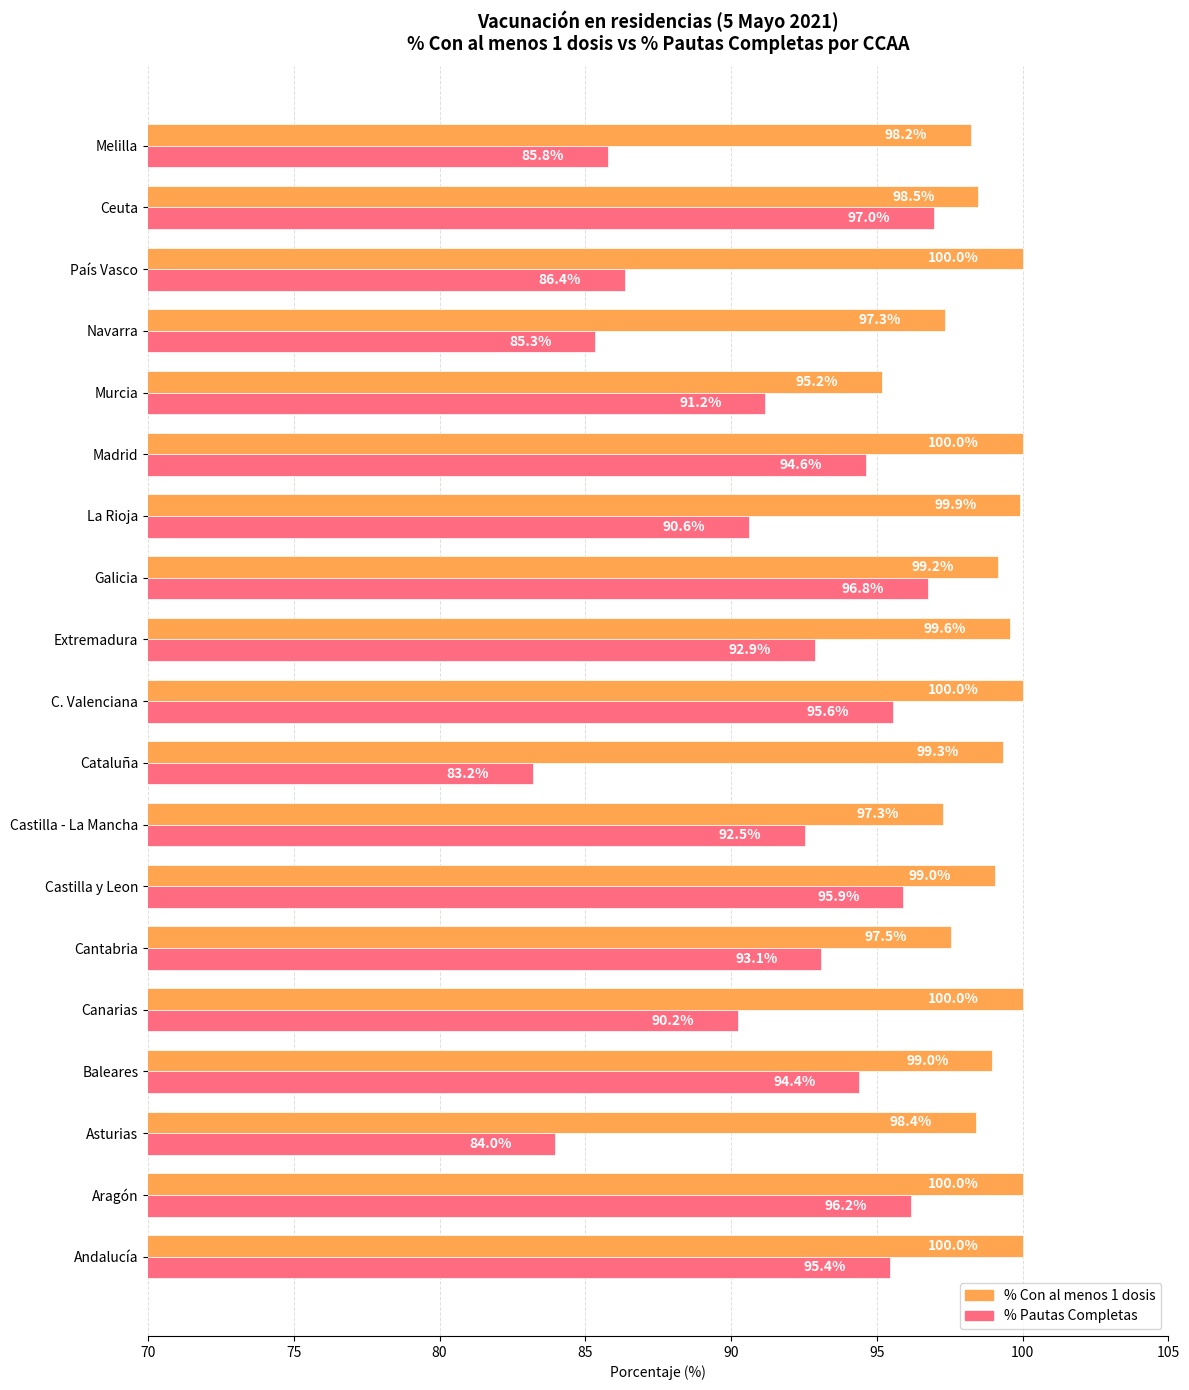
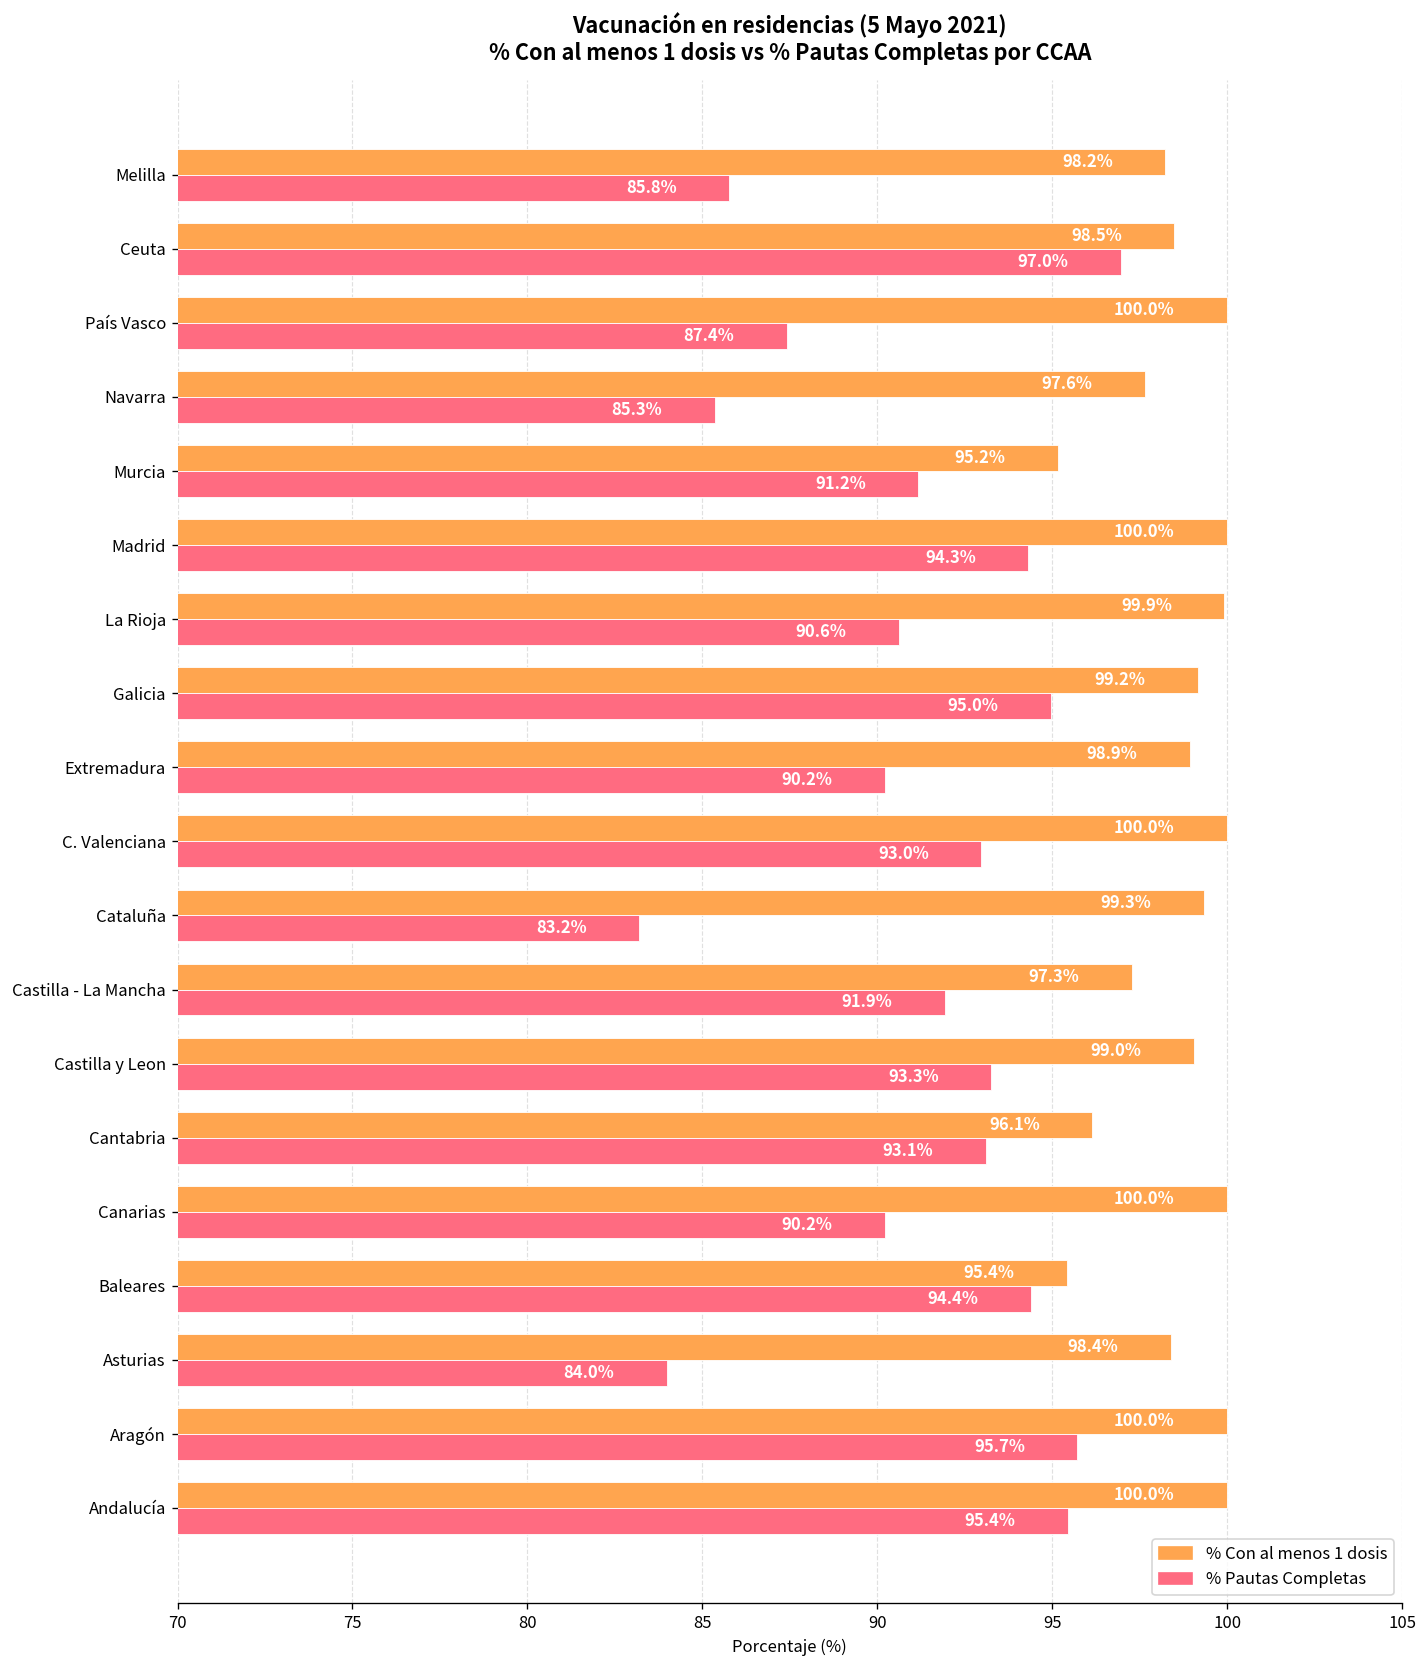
% Pautas Completas, País Vasco: 86.4% -> 87.4%
% Con al menos 1 dosis, Navarra: 97.3% -> 97.6%
% Pautas Completas, Madrid: 94.6% -> 94.3%
% Pautas Completas, Galicia: 96.8% -> 95.0%
% Con al menos 1 dosis, Extremadura: 99.6% -> 98.9%
% Pautas Completas, Extremadura: 92.9% -> 90.2%
% Pautas Completas, C. Valenciana: 95.6% -> 93.0%
% Pautas Completas, Castilla - La Mancha: 92.5% -> 91.9%
% Pautas Completas, Castilla y Leon: 95.9% -> 93.3%
% Con al menos 1 dosis, Cantabria: 97.5% -> 96.1%
% Con al menos 1 dosis, Baleares: 99.0% -> 95.4%
% Pautas Completas, Aragón: 96.2% -> 95.7%
